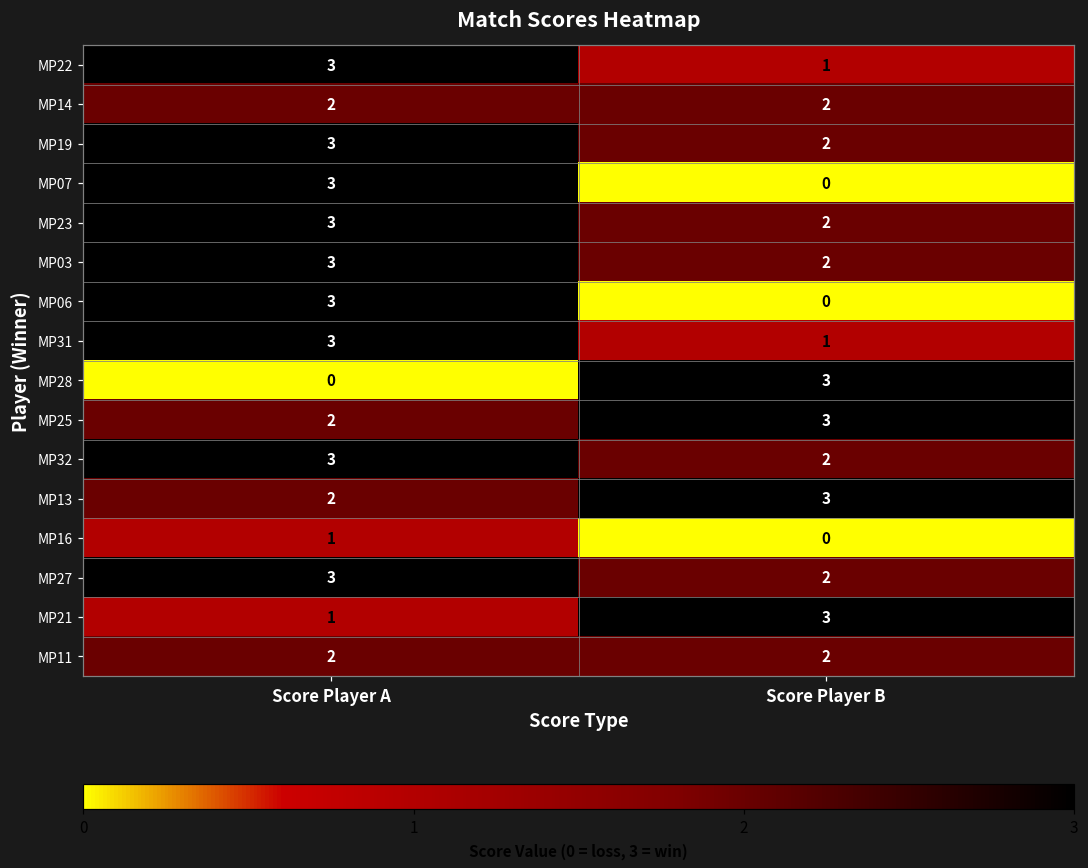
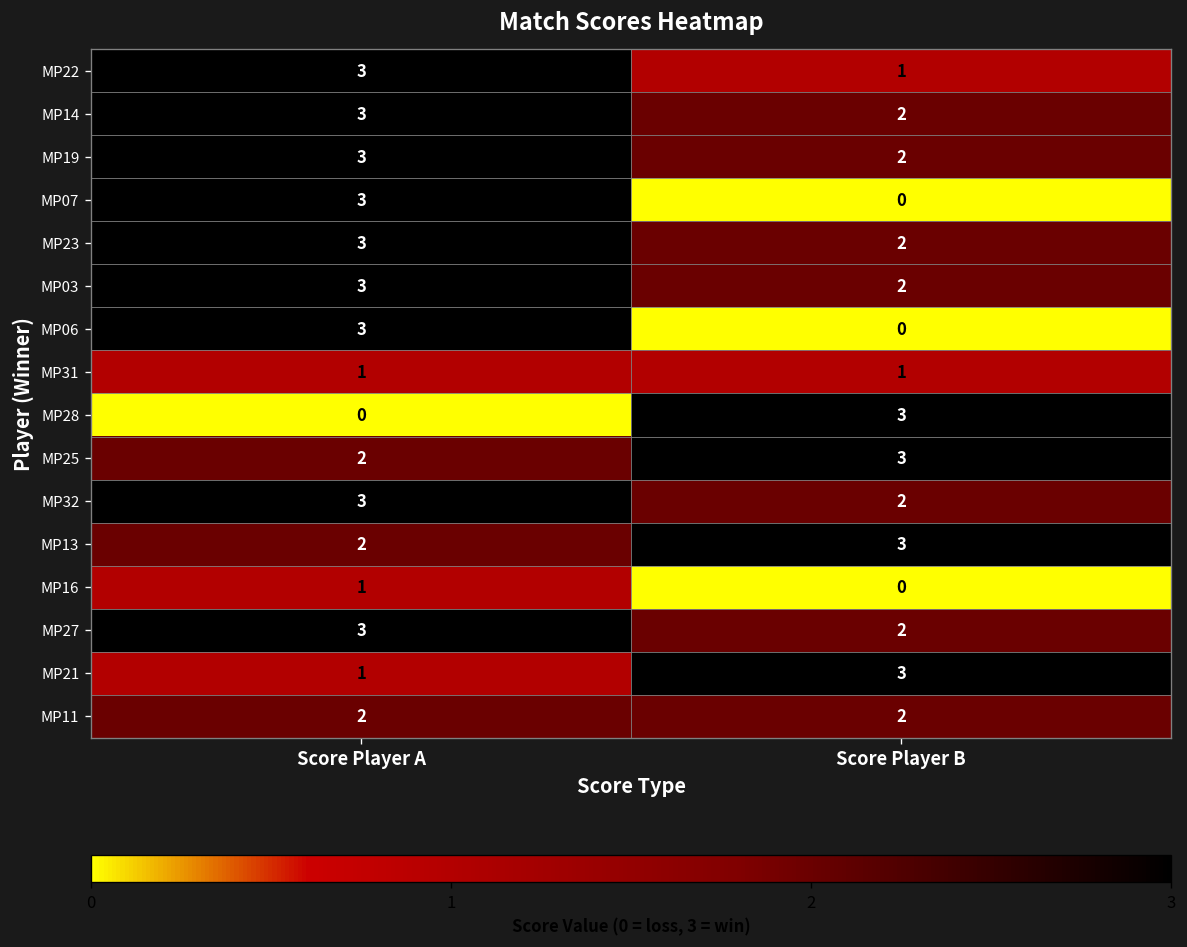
MP14, Score Player A: 2 -> 3
MP31, Score Player A: 3 -> 1
